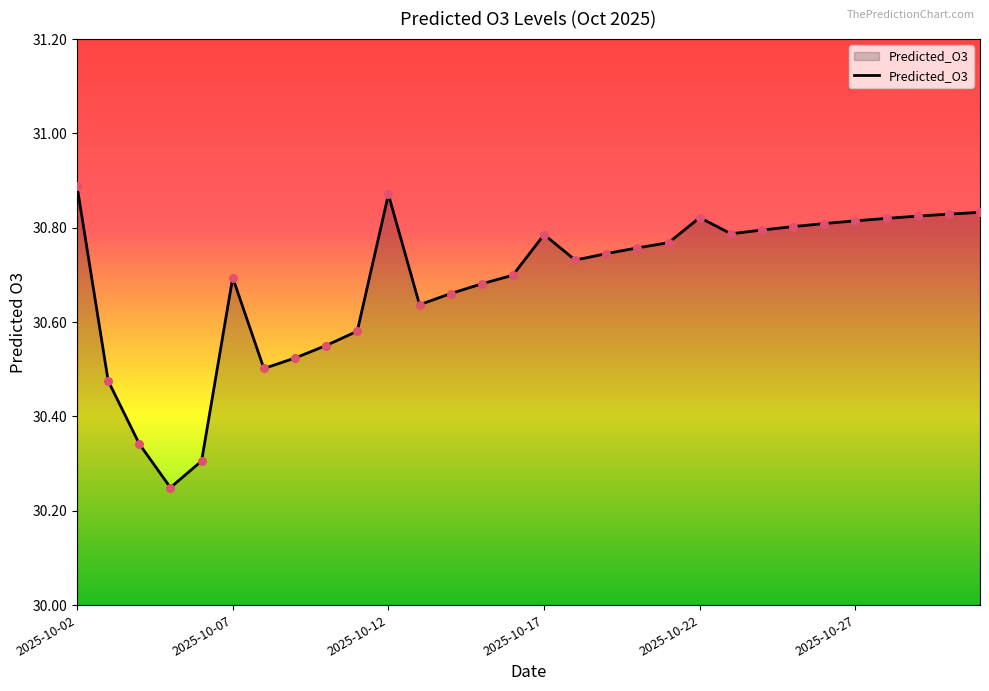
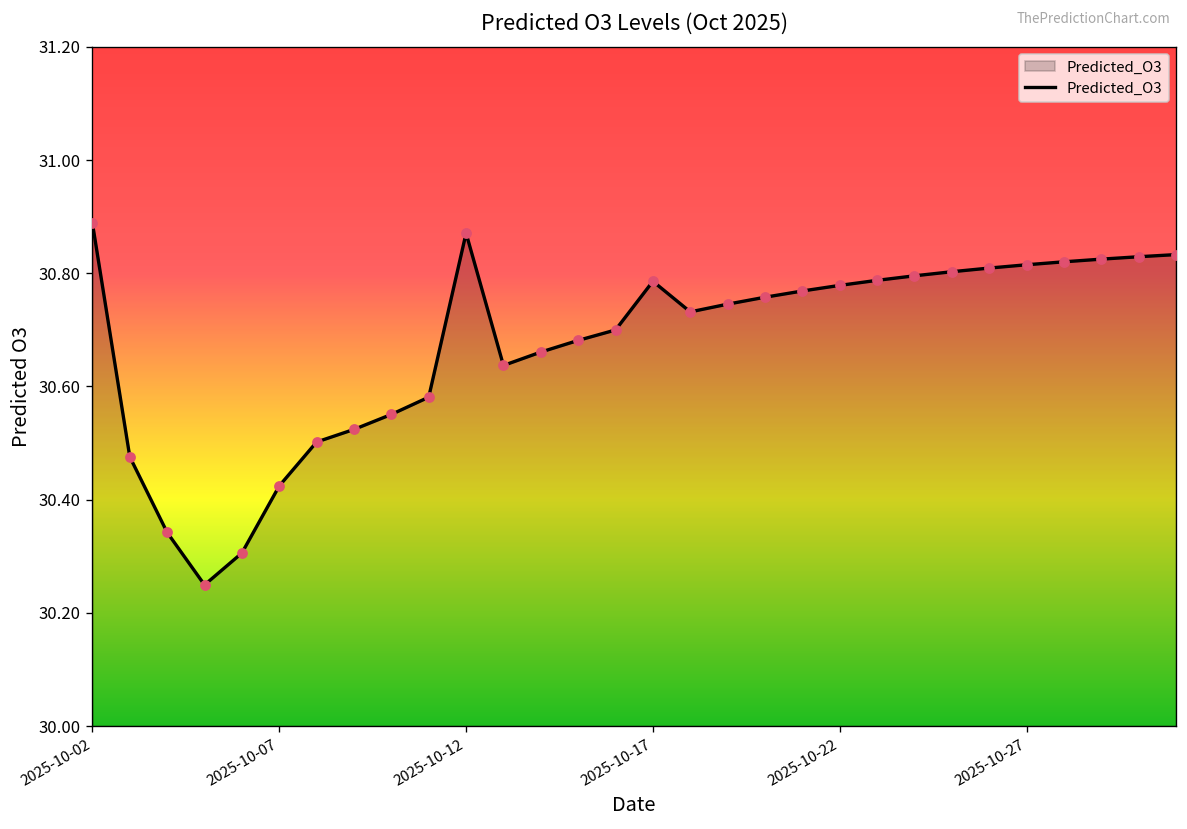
2025-10-07: 30.69 -> 30.42
2025-10-22: 30.82 -> 30.78
